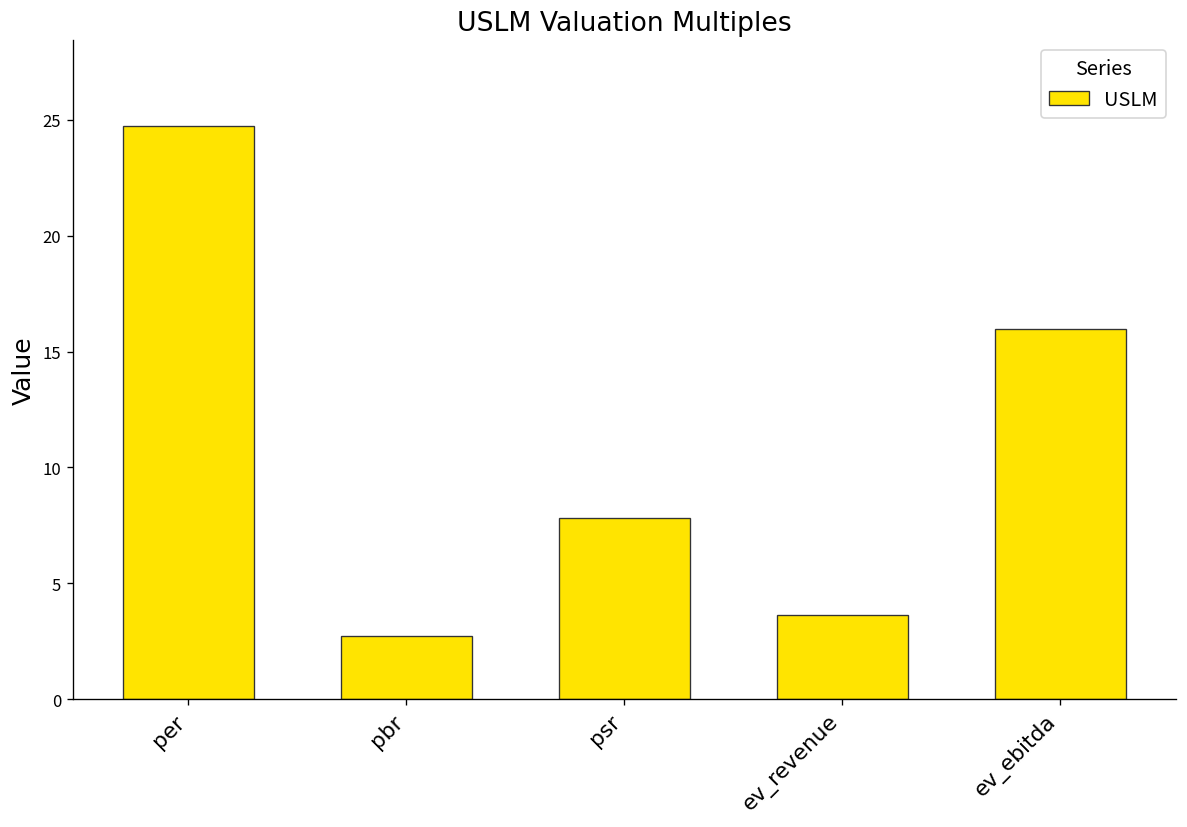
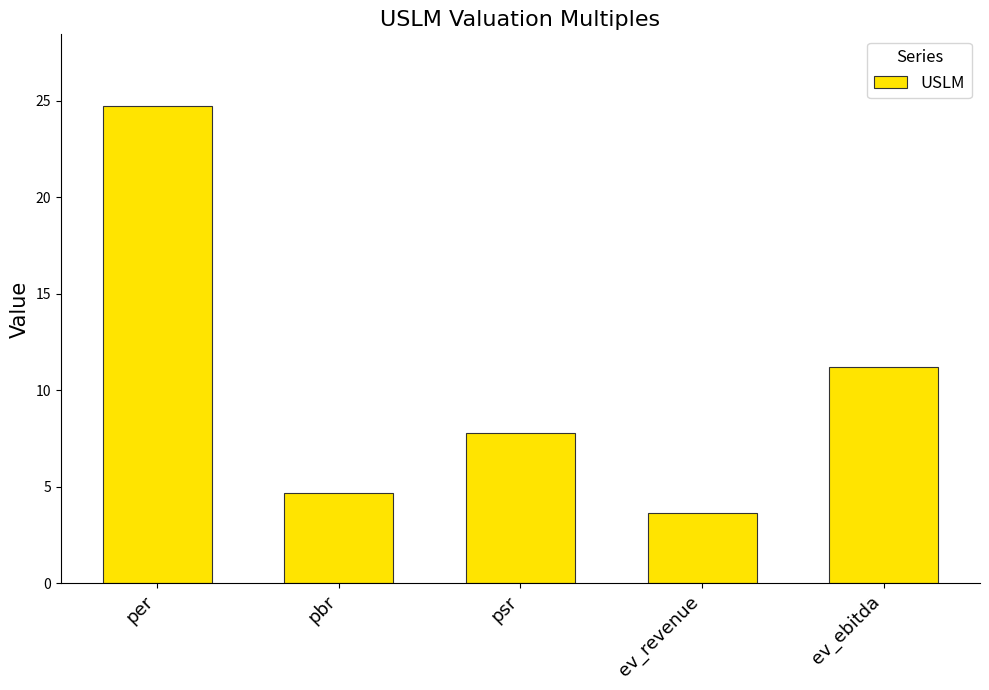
pbr: 2.7 -> 4.7
ev_ebitda: 16.0 -> 11.2
